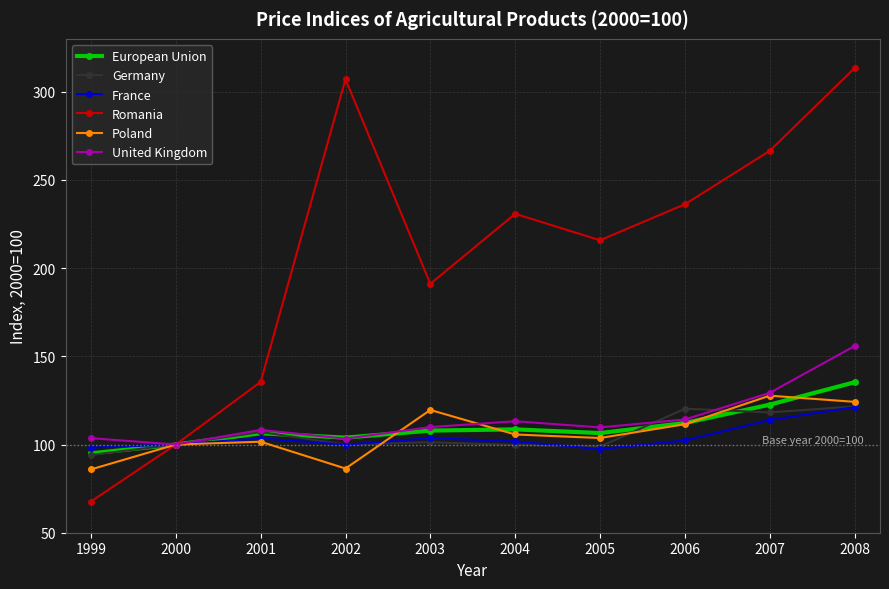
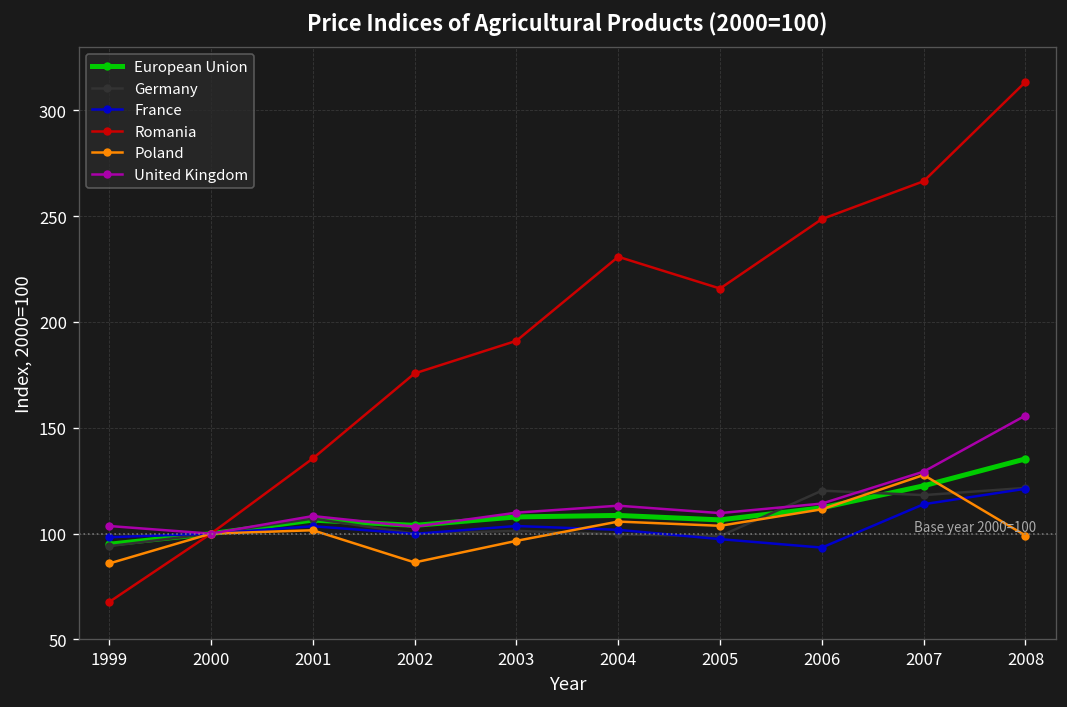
Romania, 2002: 307 -> 176
Poland, 2003: 120 -> 97
France, 2006: 102 -> 93
Romania, 2006: 236 -> 249
Poland, 2008: 124 -> 99
